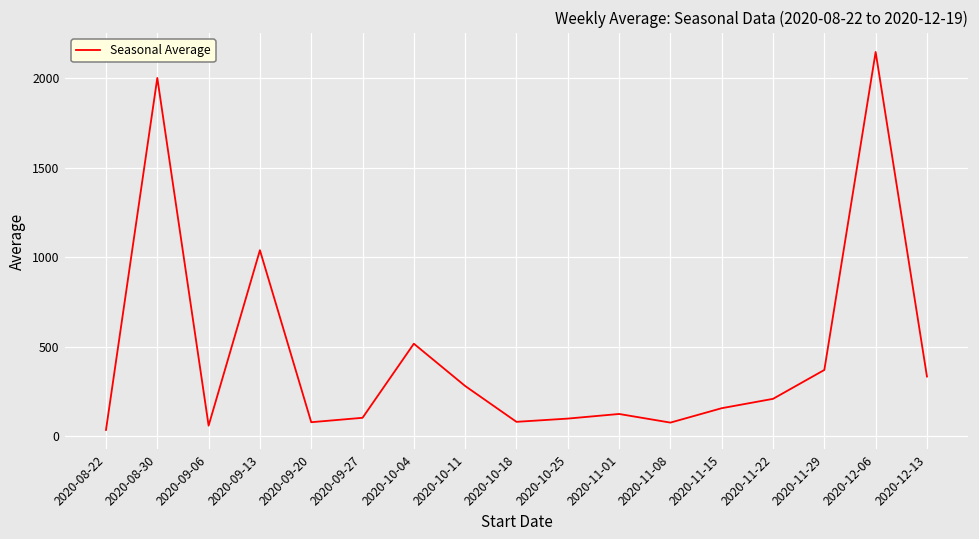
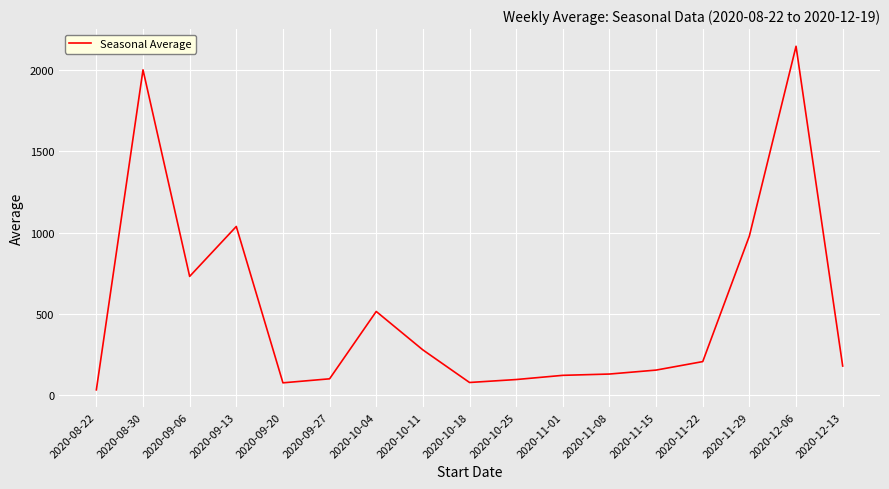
2020-09-06: 60 -> 730
2020-11-08: 80 -> 130
2020-11-29: 370 -> 980
2020-12-13: 330 -> 180
